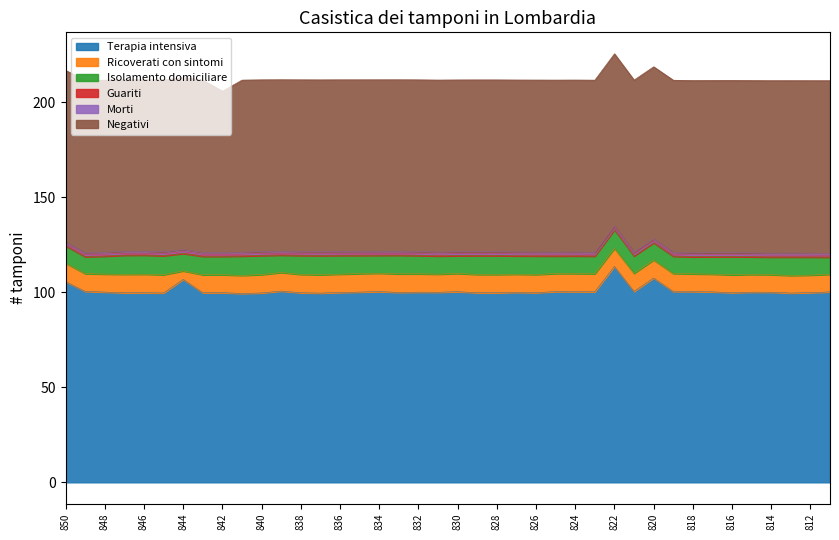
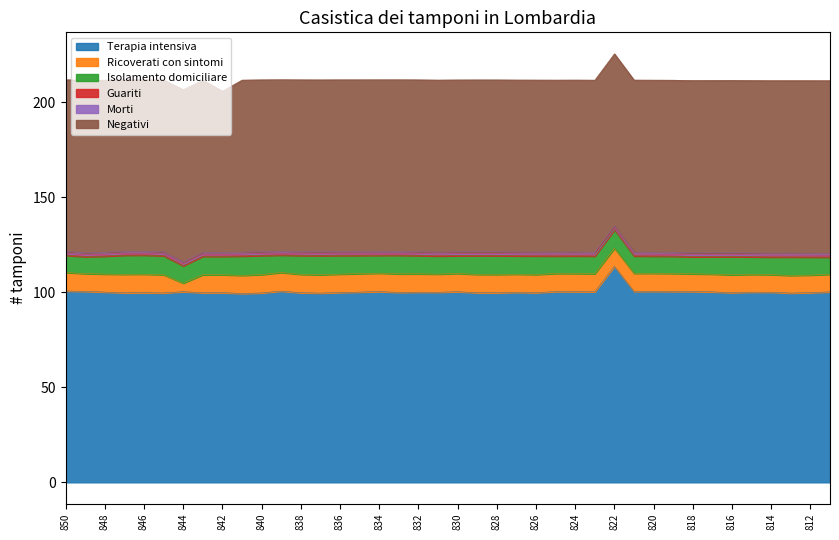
Terapia intensiva, 850: 106 -> 101
Terapia intensiva, 844: 107 -> 100
Terapia intensiva, 820: 107 -> 100
